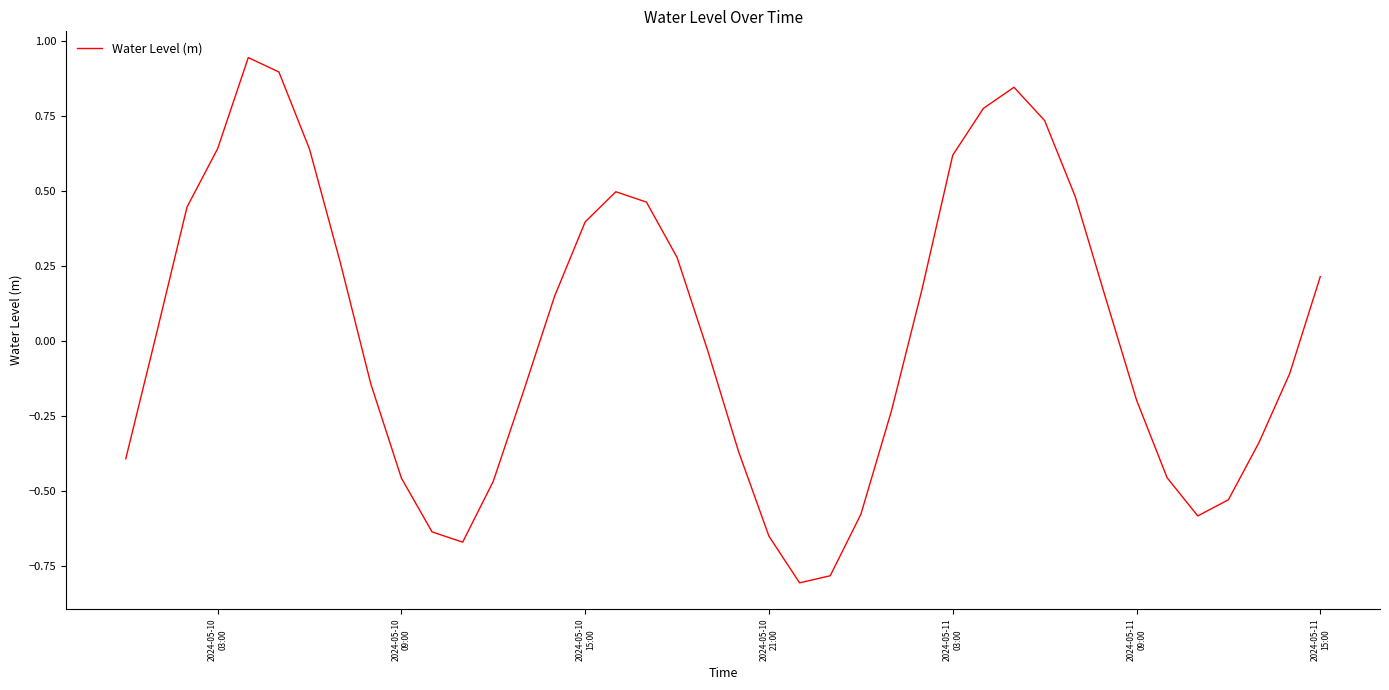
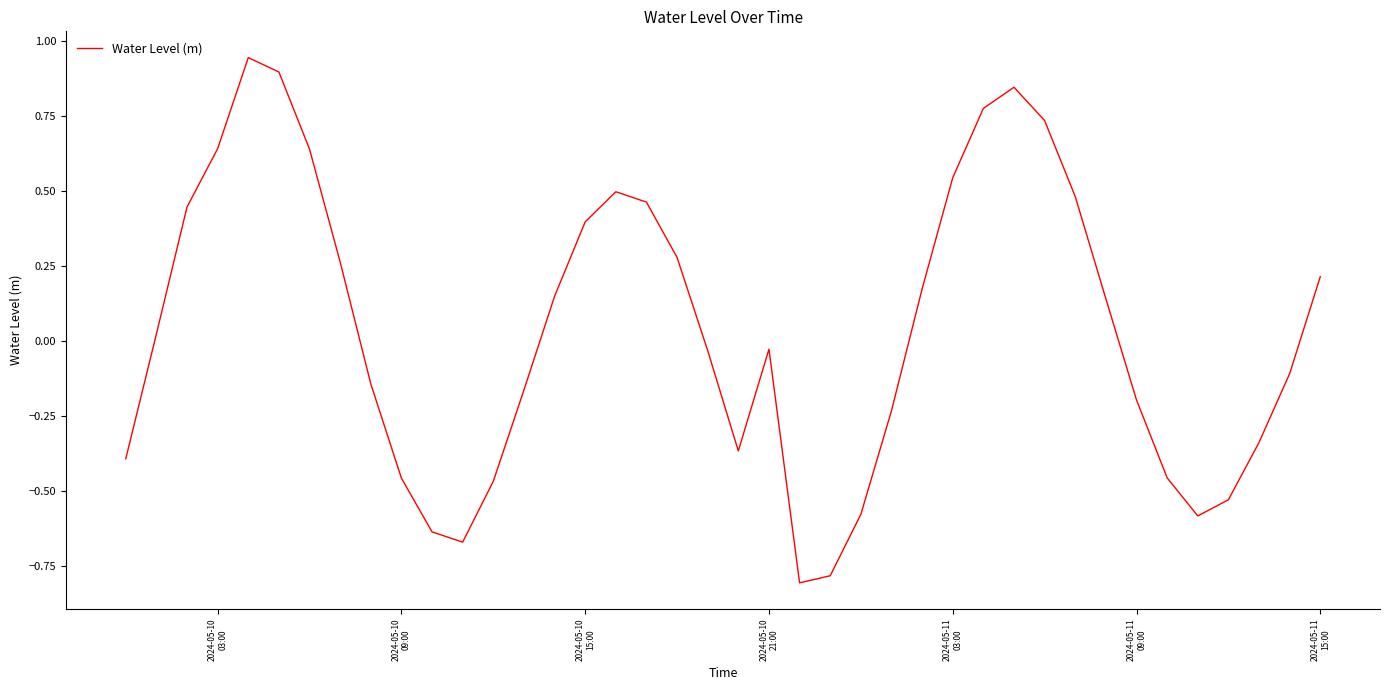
2024-05-10 21:00: -0.65 -> -0.03
2024-05-11 03:00: 0.62 -> 0.54
